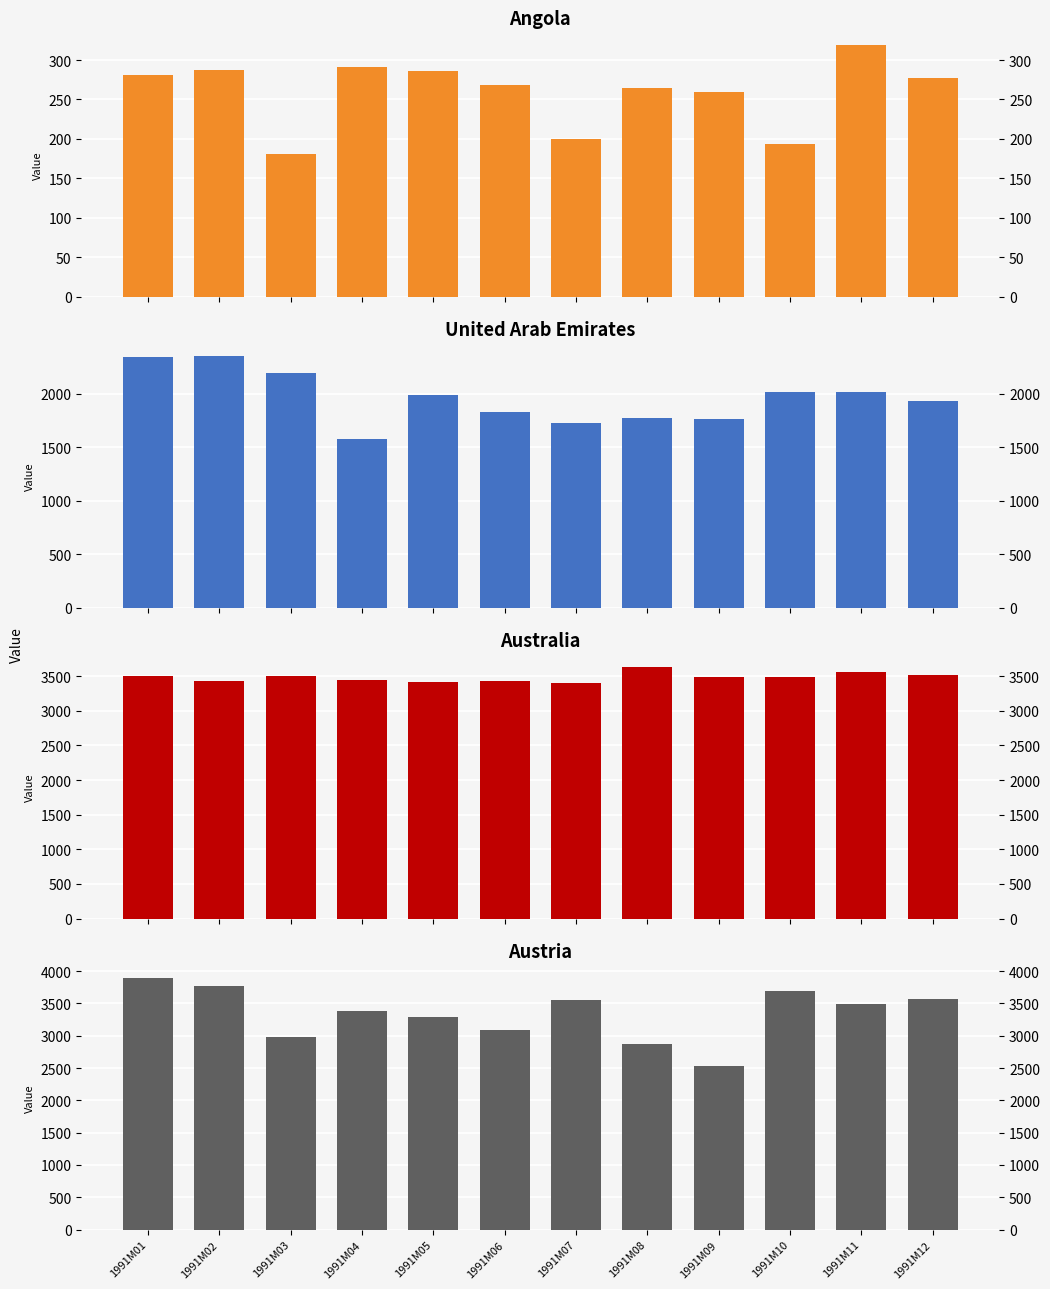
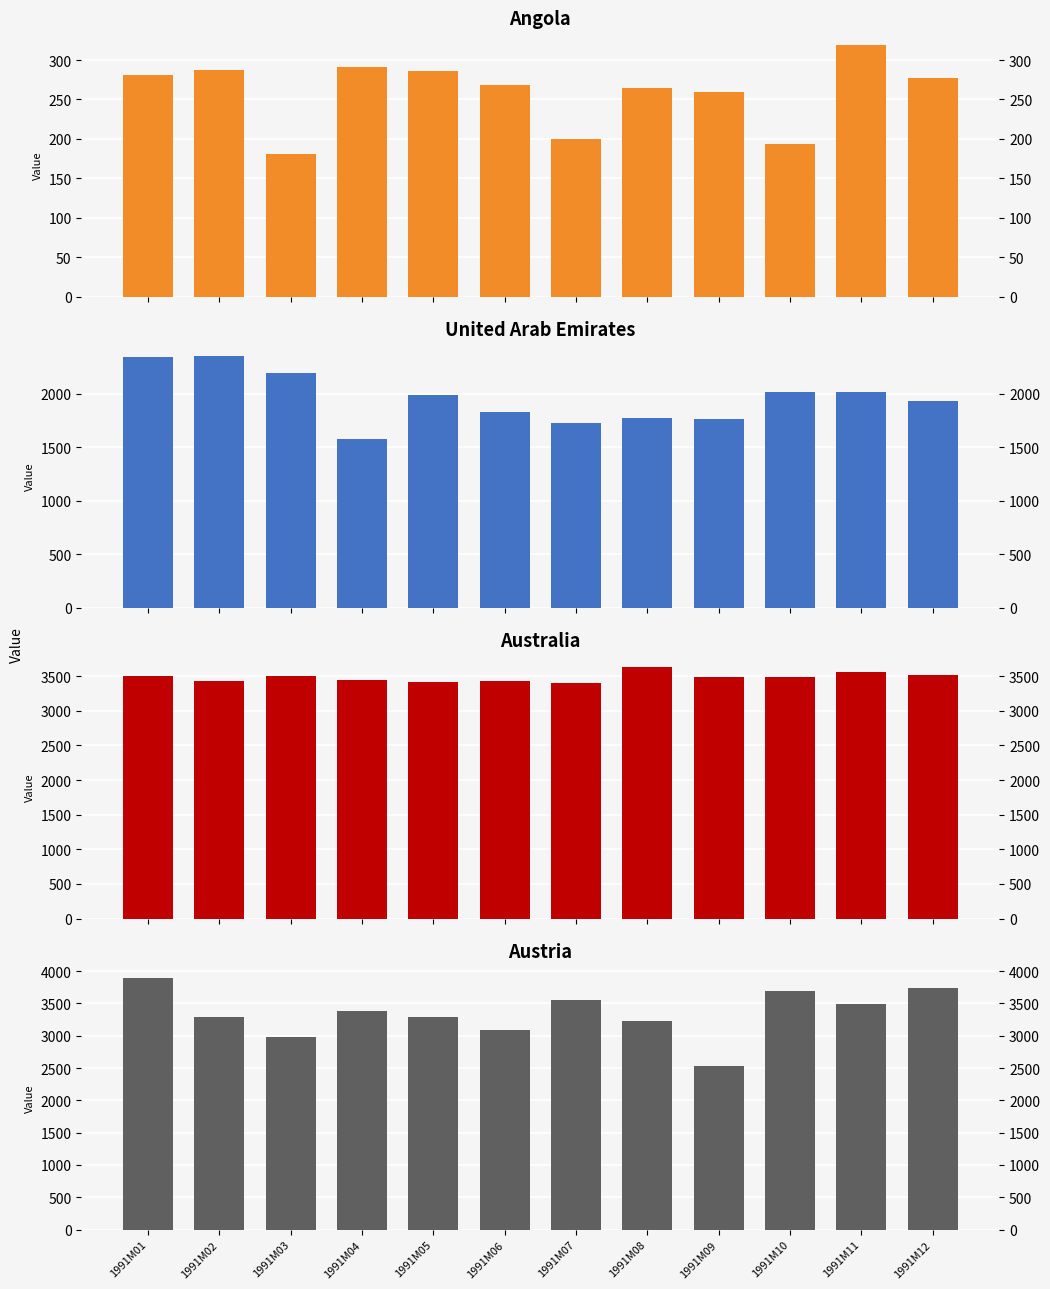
Austria, 1991M02: 3800 -> 3300
Austria, 1991M08: 2900 -> 3200
Austria, 1991M12: 3600 -> 3700
